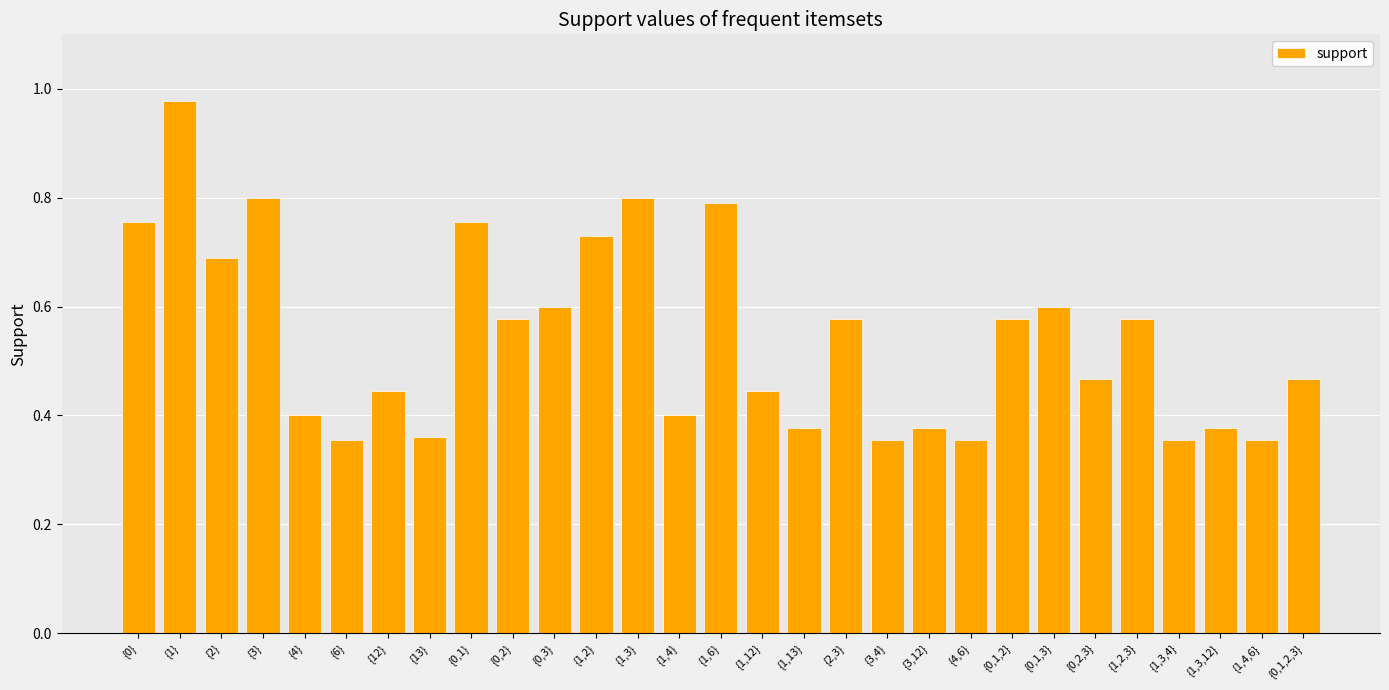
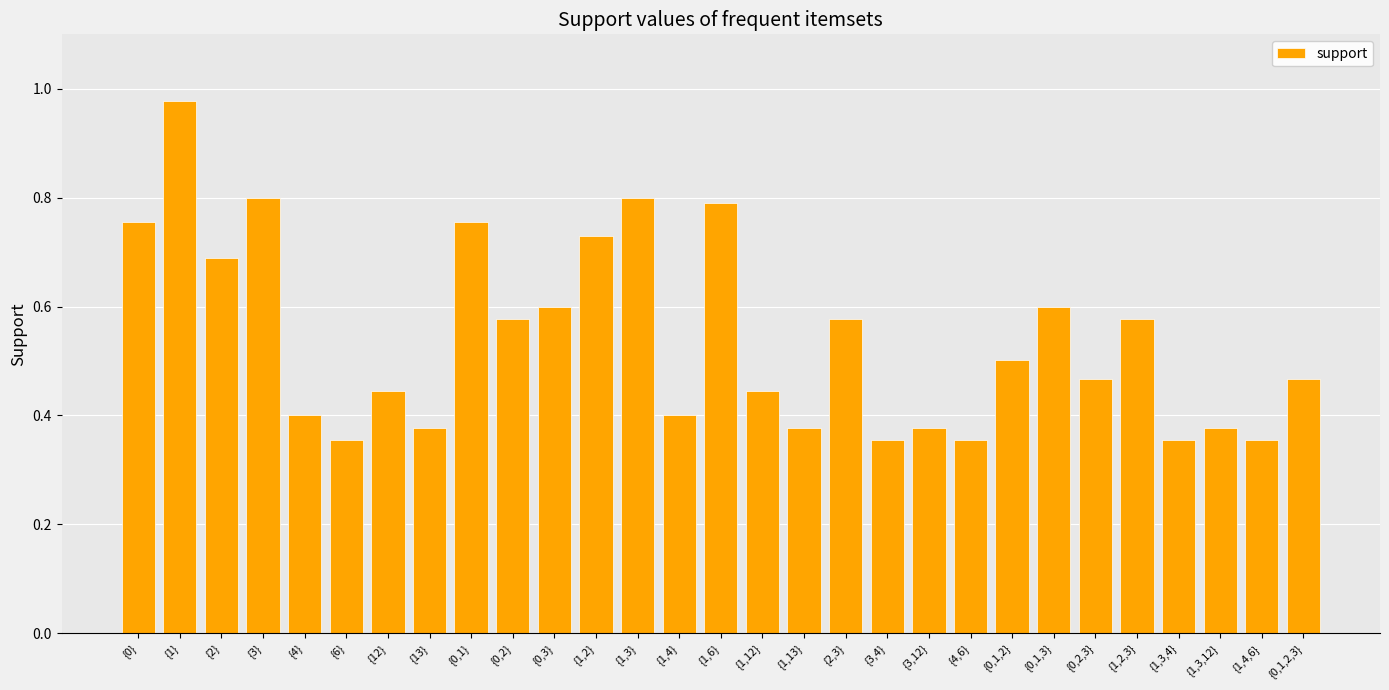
{13}: 0.36 -> 0.38
{0,1,2}: 0.58 -> 0.50
